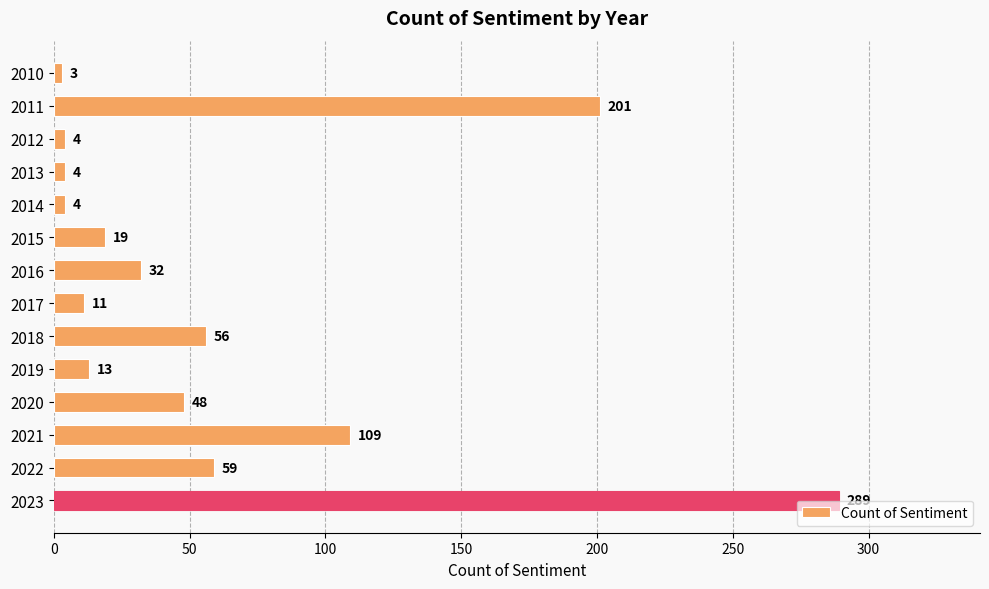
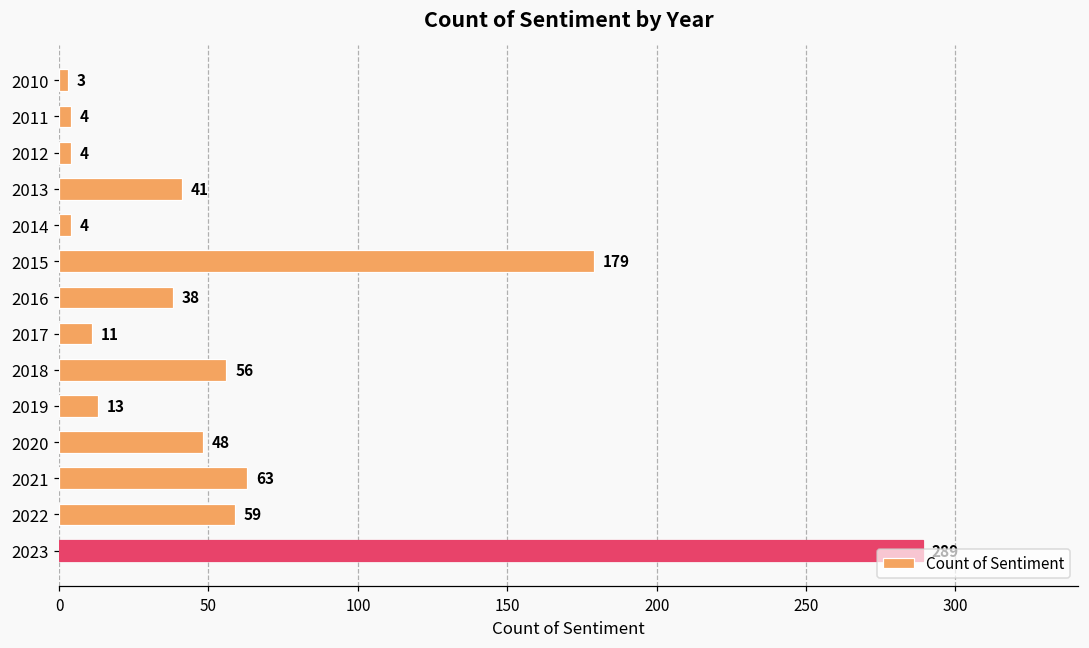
2011: 201 -> 4
2013: 4 -> 41
2015: 19 -> 179
2016: 32 -> 38
2021: 109 -> 63
